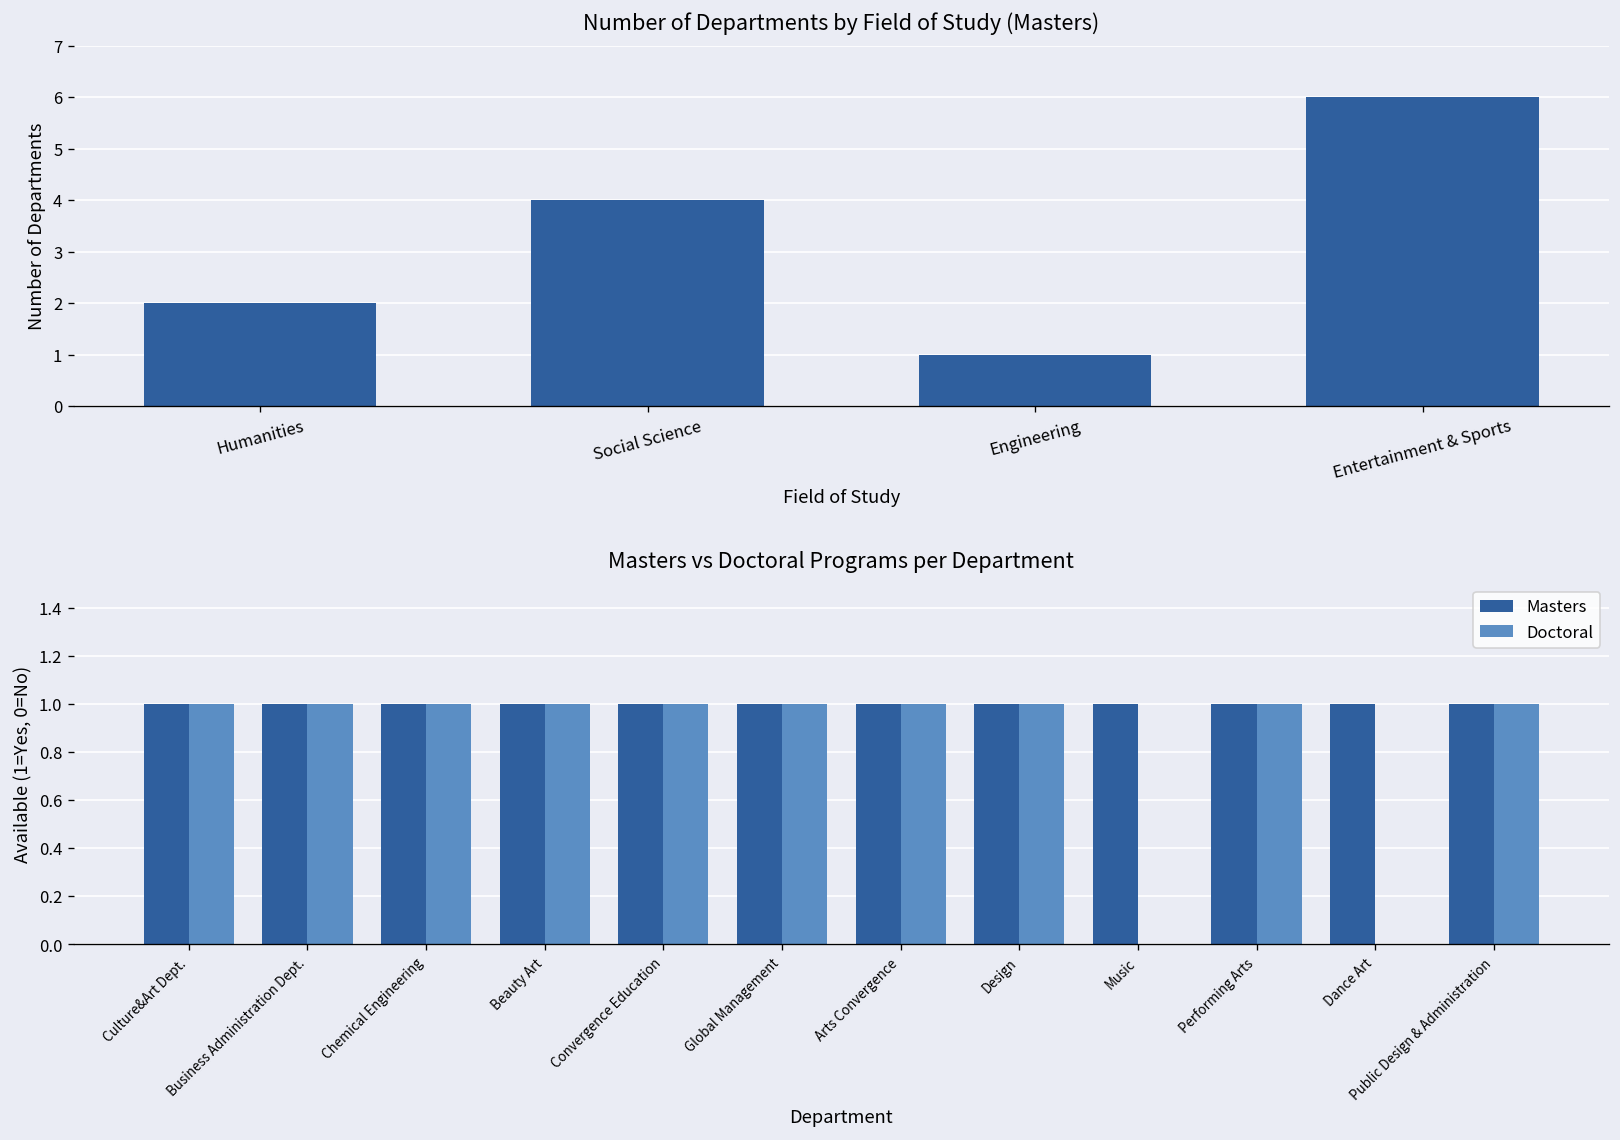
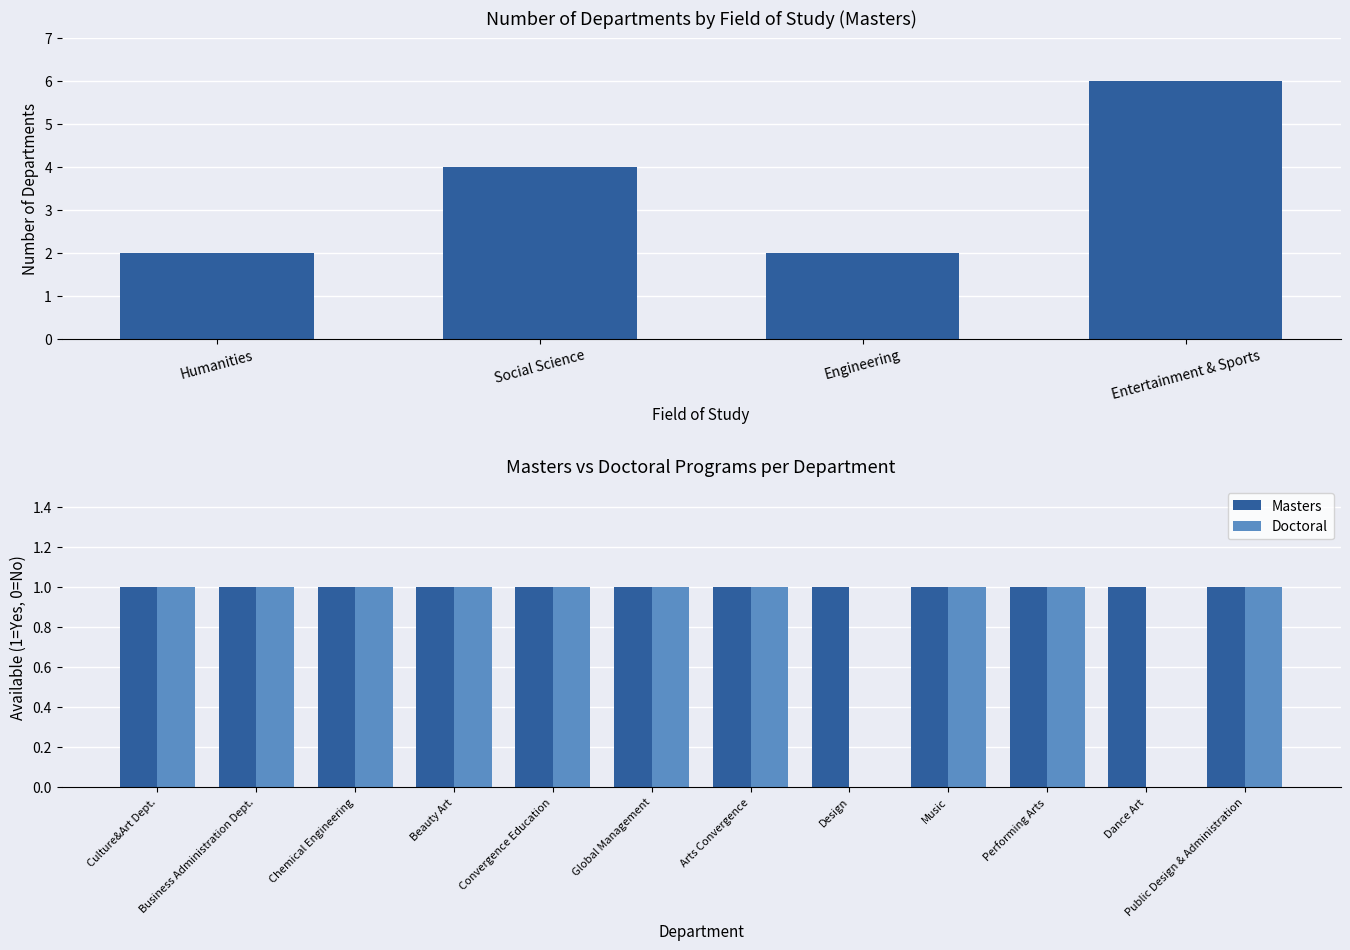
Number of Departments by Field of Study (Masters), Engineering: 1 -> 2
Masters vs Doctoral Programs per Department, Doctoral, Design: 1 -> 0
Masters vs Doctoral Programs per Department, Doctoral, Music: 0 -> 1
